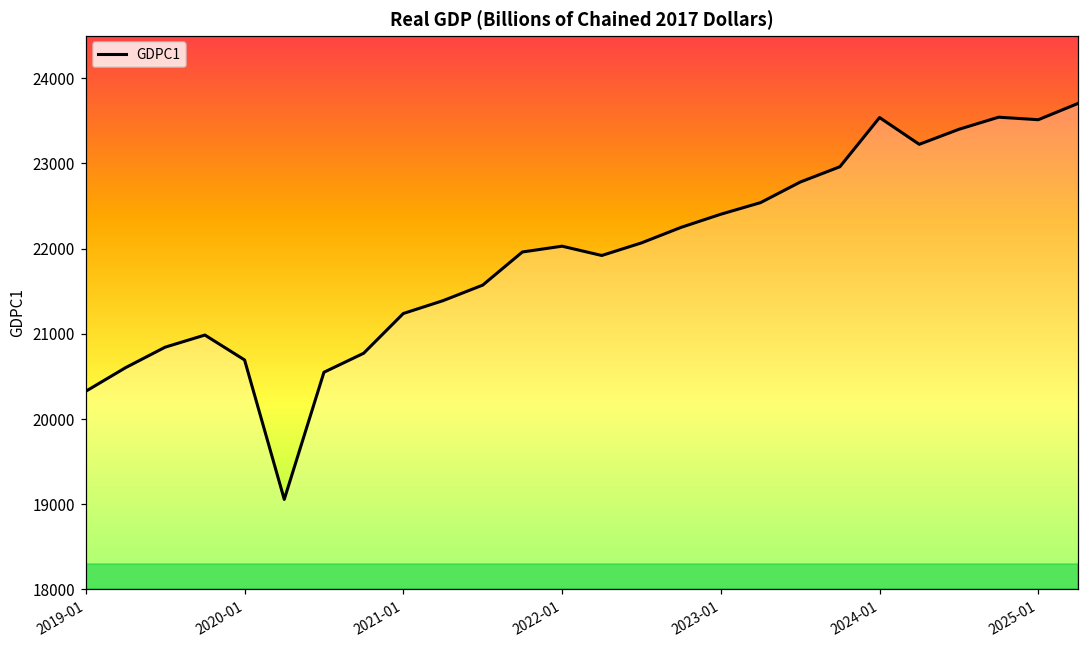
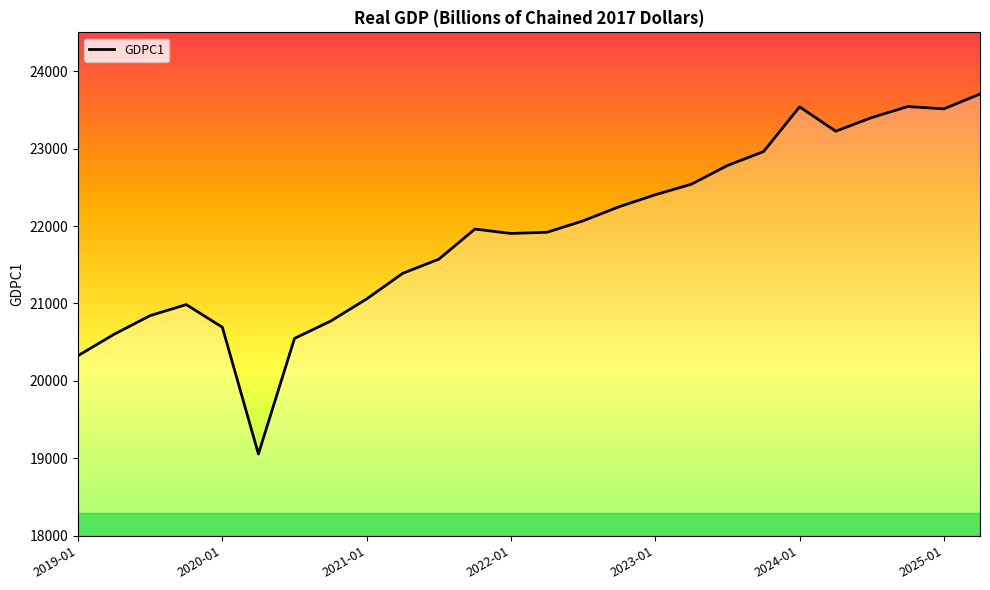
2021-01: 21200 -> 21100
2022-01: 22000 -> 21900
